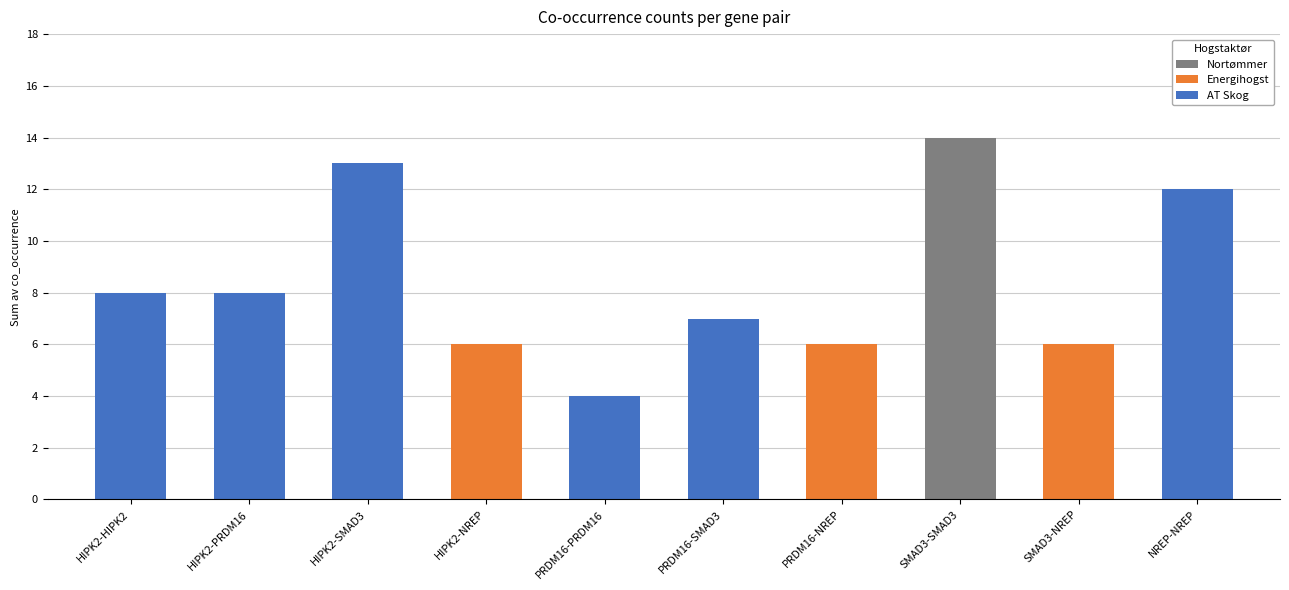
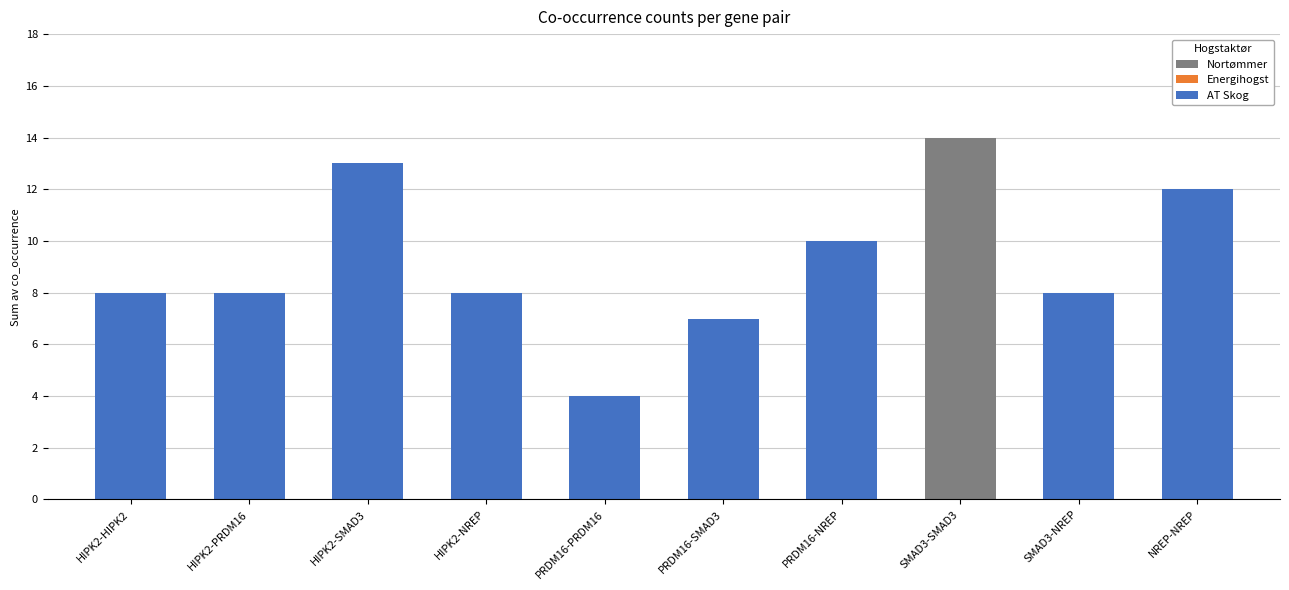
HIPK2-NREP: 6 -> 8
PRDM16-NREP: 6 -> 10
SMAD3-NREP: 6 -> 8
